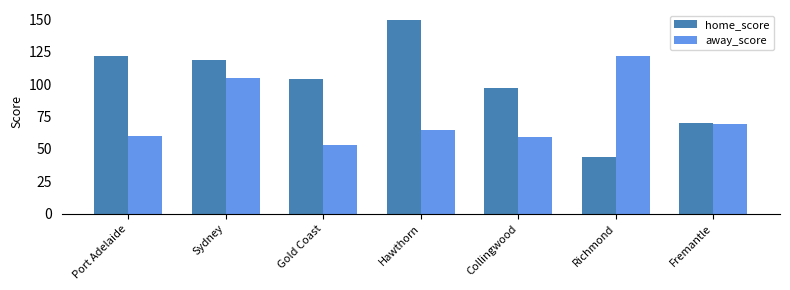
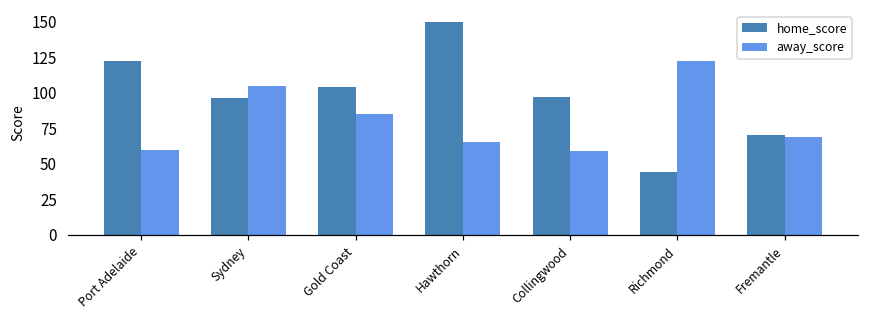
home_score, Sydney: 119 -> 96
away_score, Gold Coast: 53 -> 85
